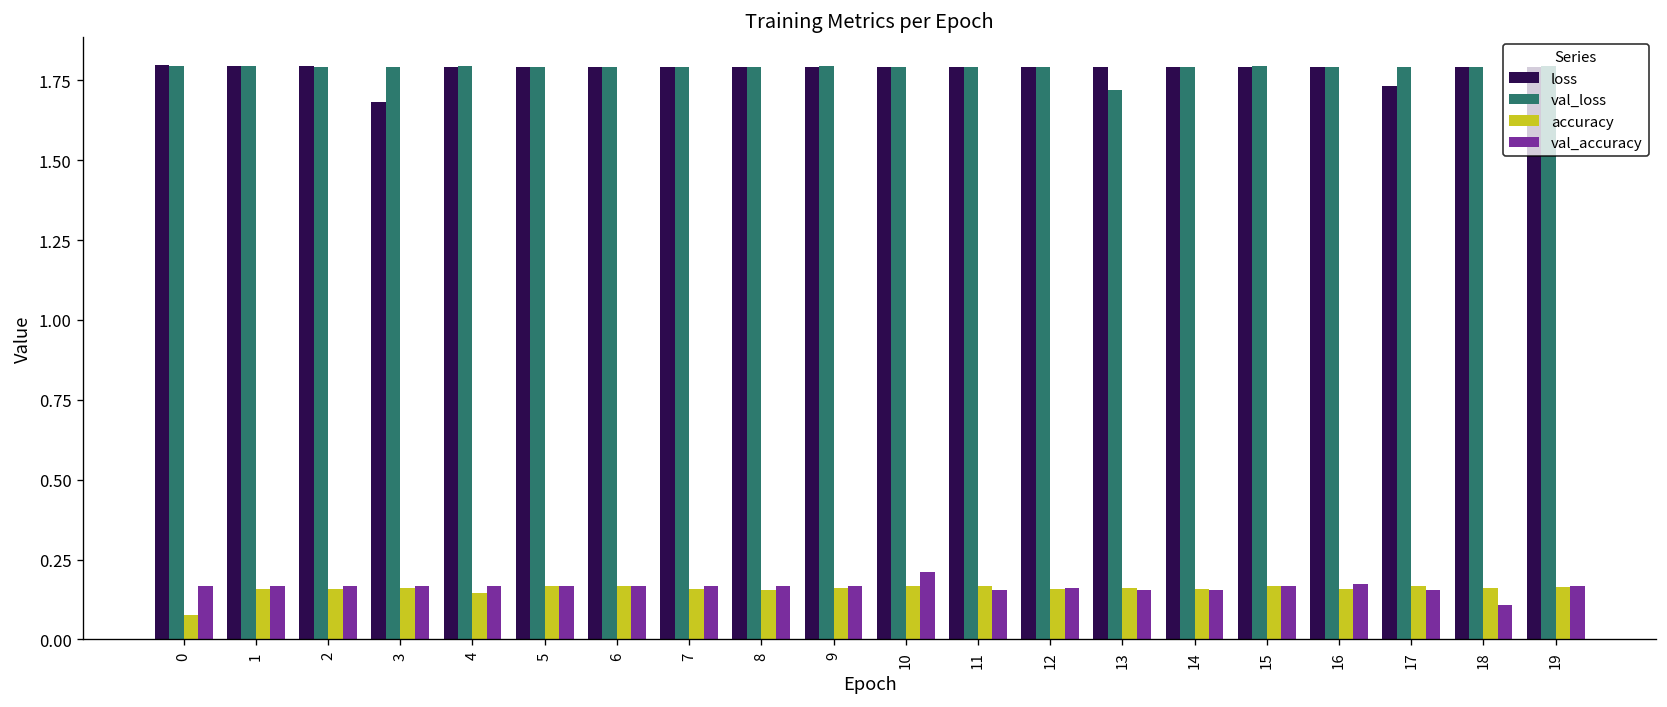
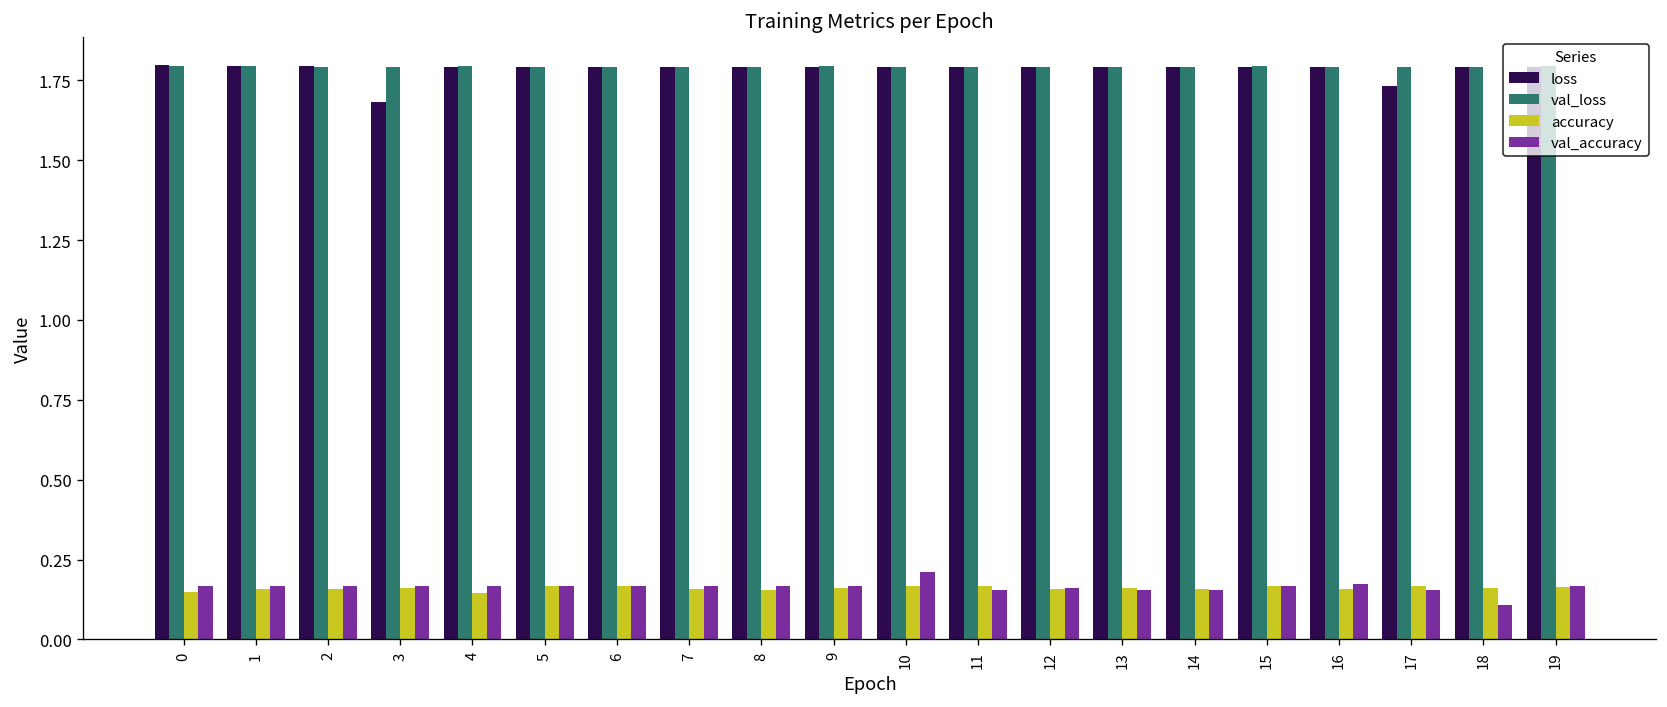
accuracy, 0: 0.08 -> 0.15
val_loss, 13: 1.72 -> 1.79
